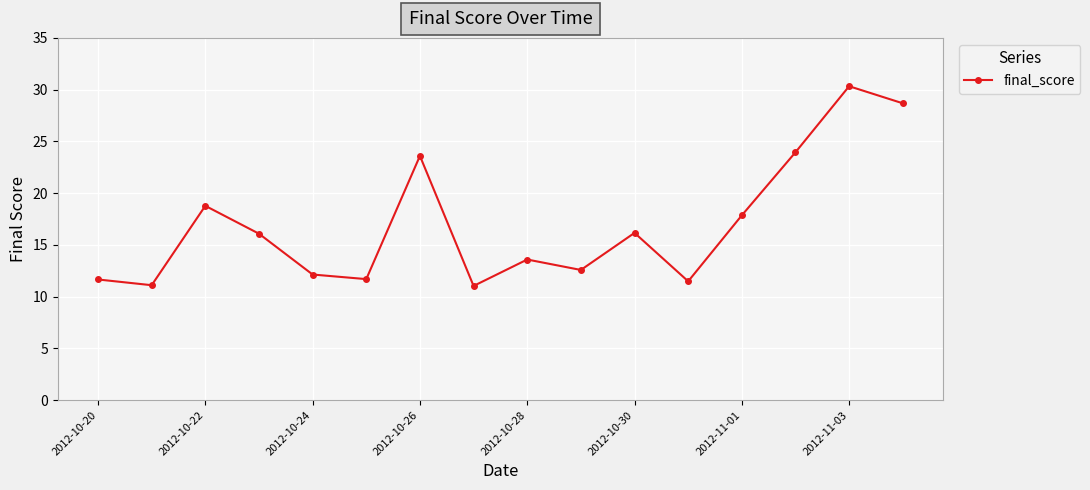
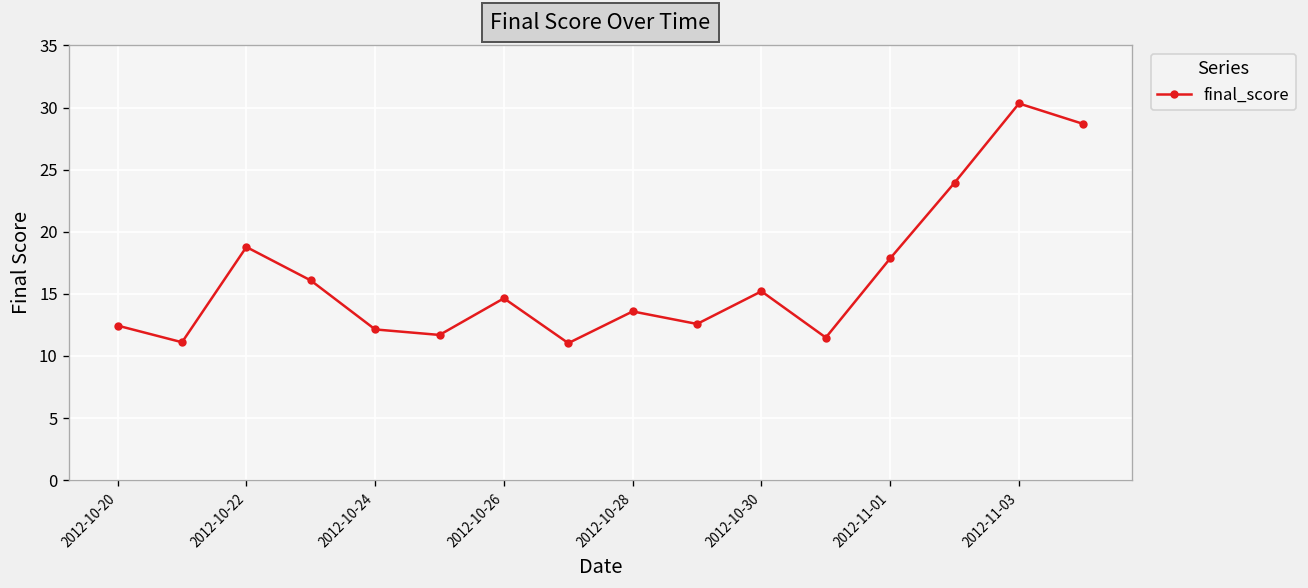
2012-10-20: 11.7 -> 12.4
2012-10-26: 23.6 -> 14.6
2012-10-30: 16.2 -> 15.2
